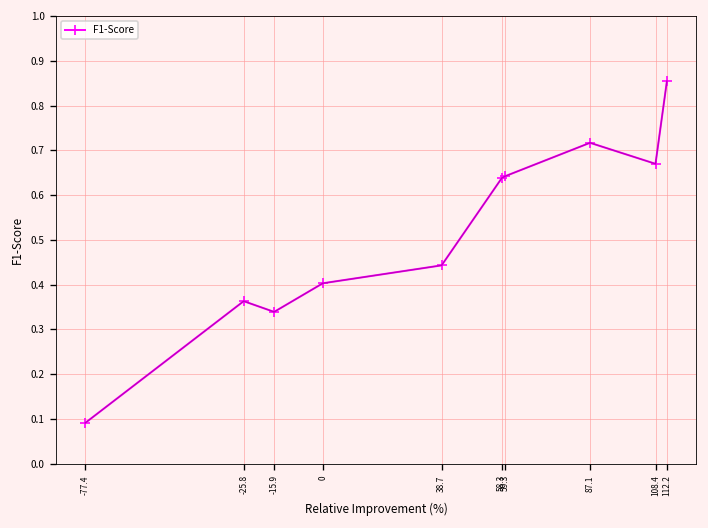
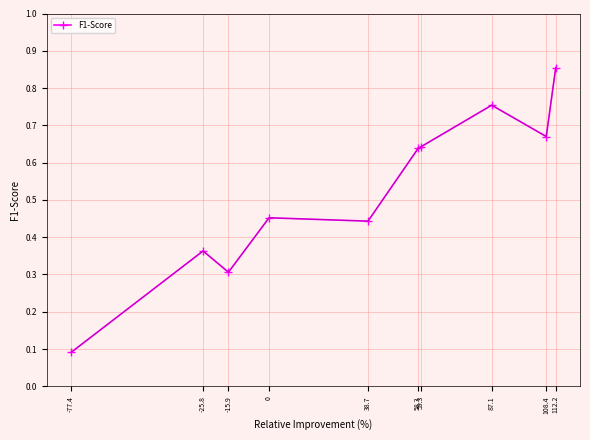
-15.9: 0.34 -> 0.31
0: 0.40 -> 0.45
87.1: 0.72 -> 0.75
